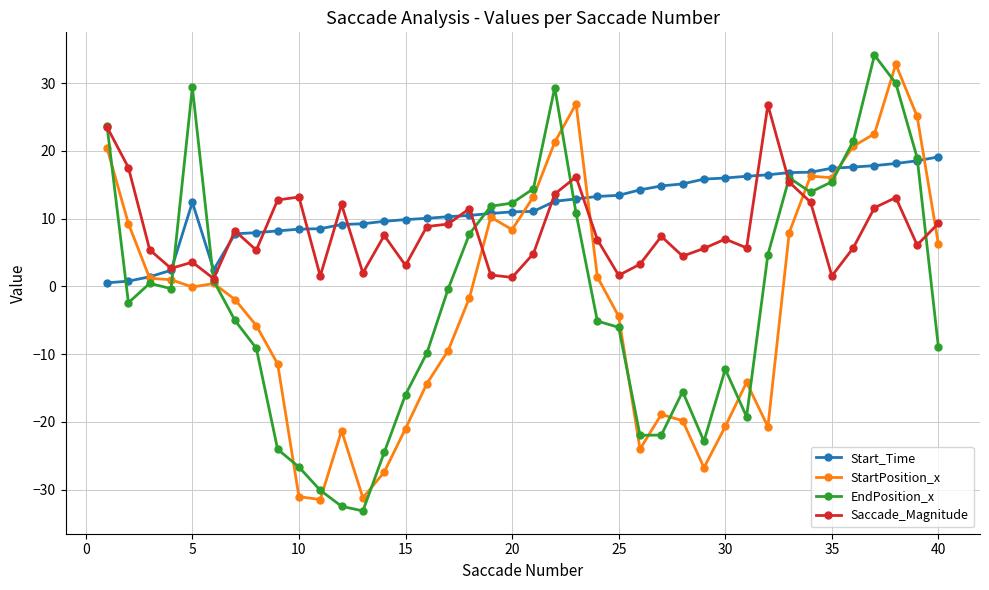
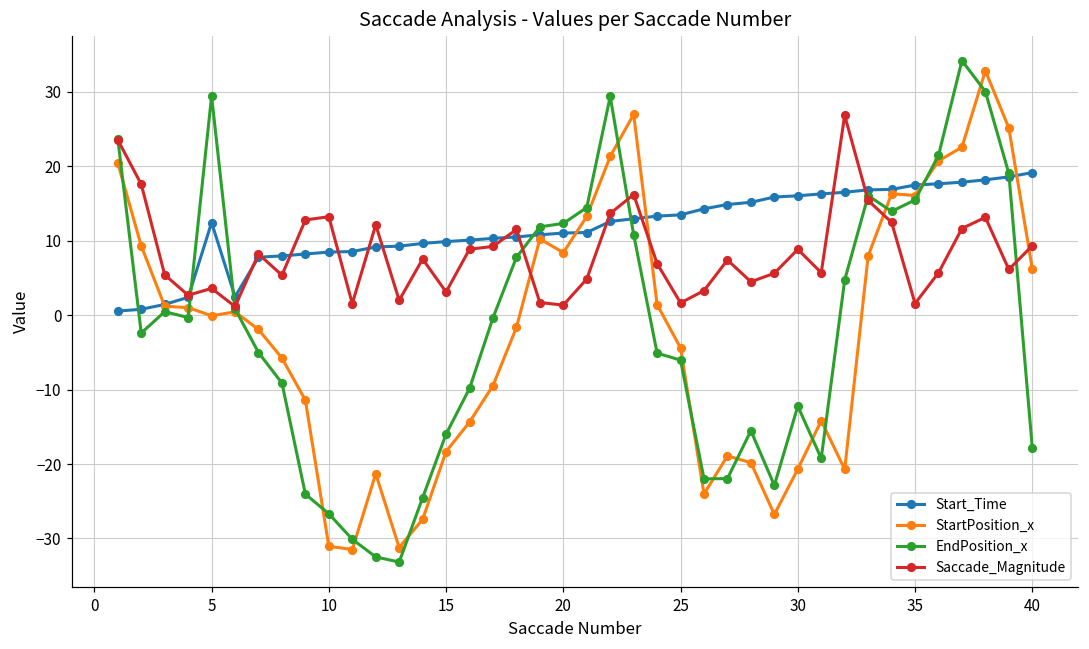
StartPosition_x, 15: -21 -> -18
Saccade_Magnitude, 30: 7 -> 9
EndPosition_x, 40: -9 -> -18
